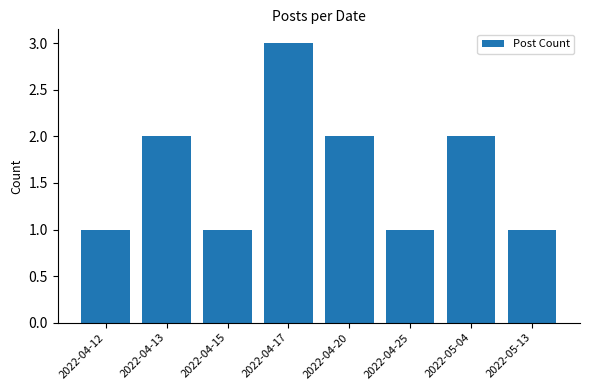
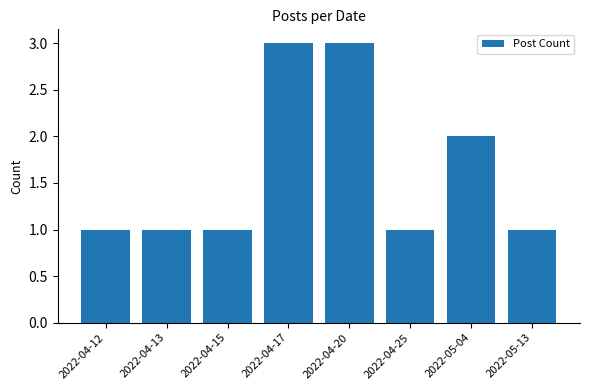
2022-04-13: 2 -> 1
2022-04-20: 2 -> 3
